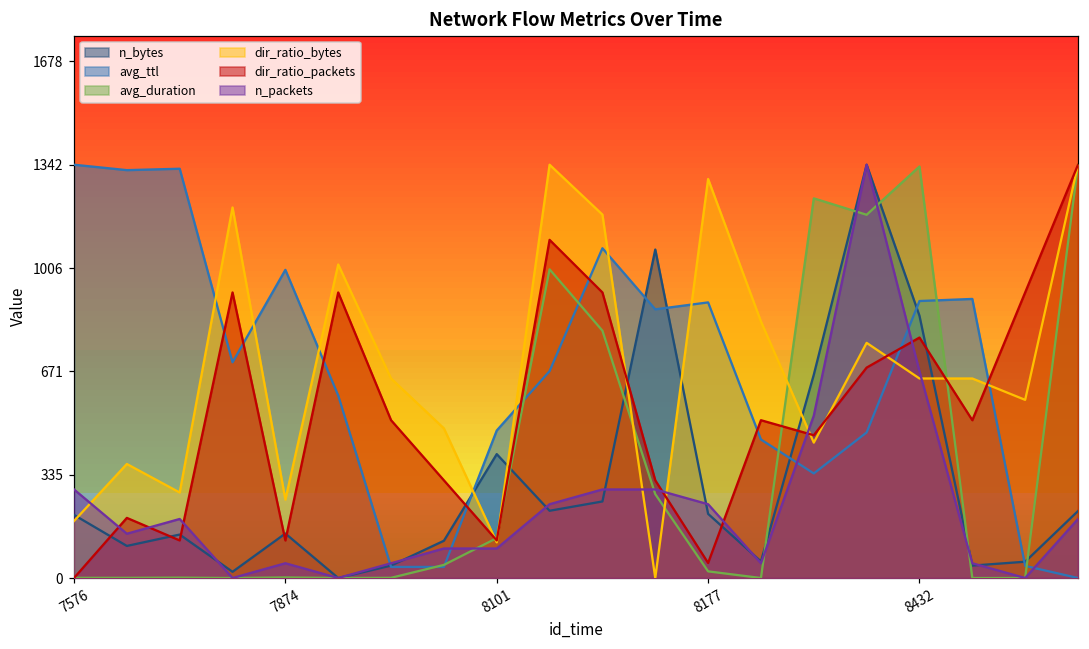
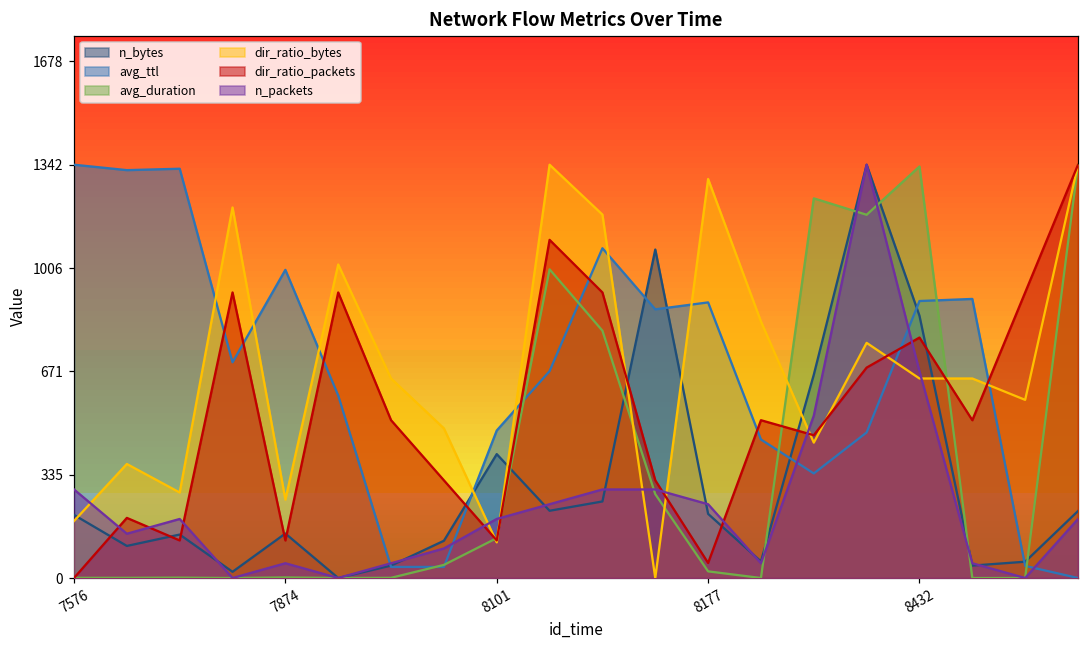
n_packets, 8101: 100 -> 190
